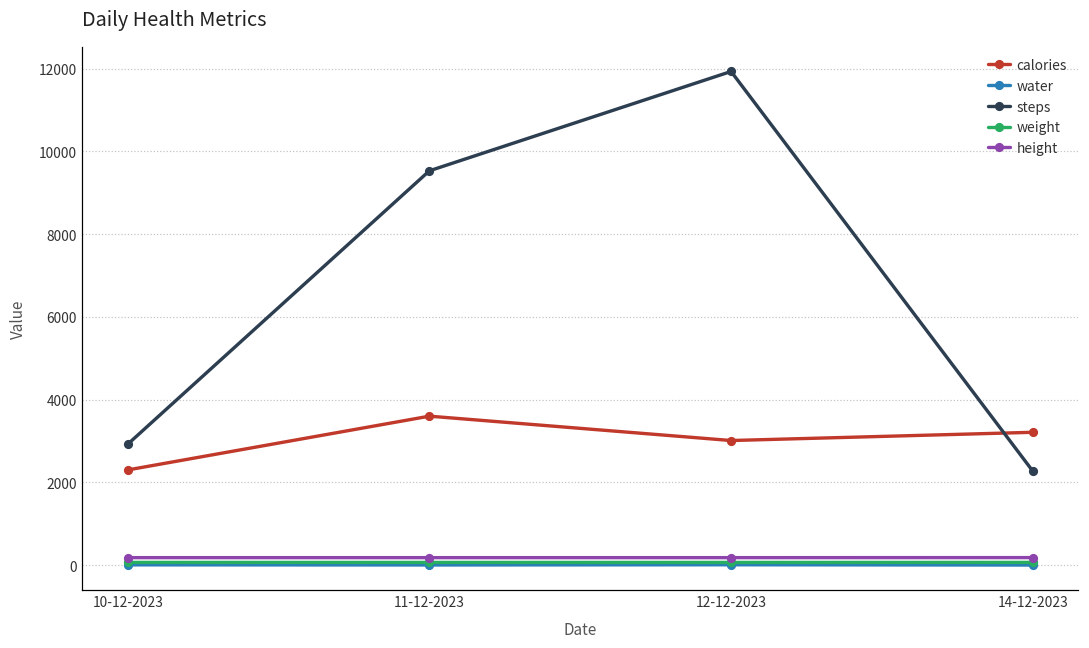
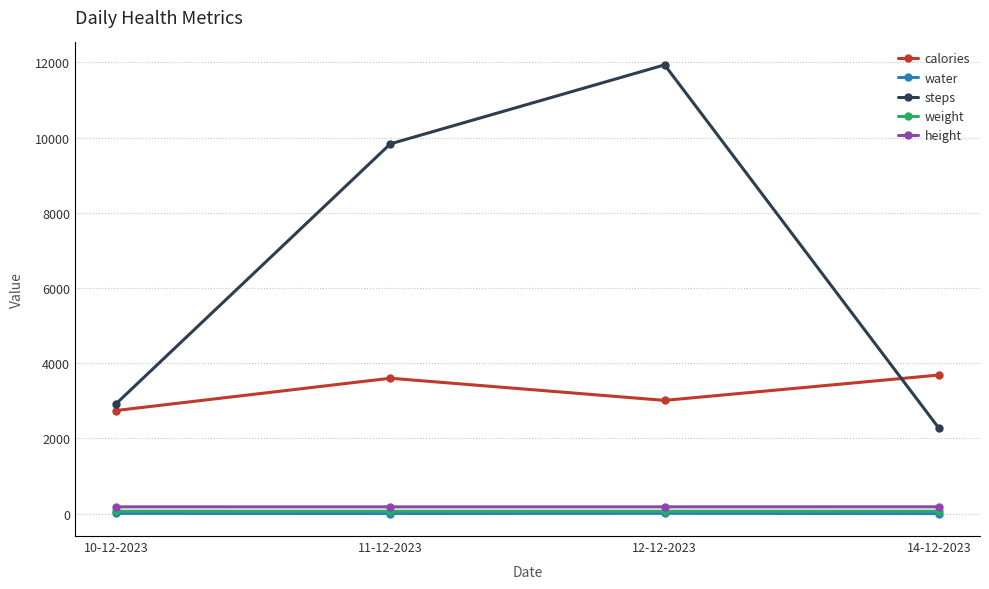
calories, 10-12-2023: 2300 -> 2700
steps, 11-12-2023: 9500 -> 9800
calories, 14-12-2023: 3200 -> 3700
